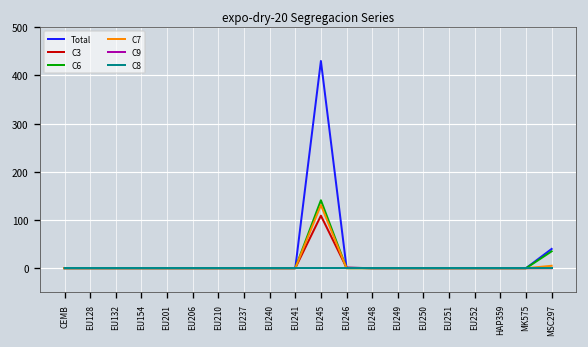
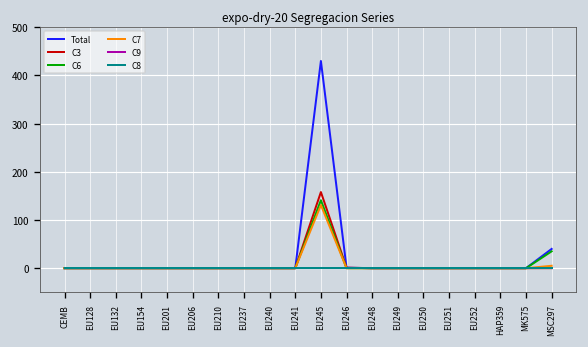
C3, EU245: 110 -> 160
